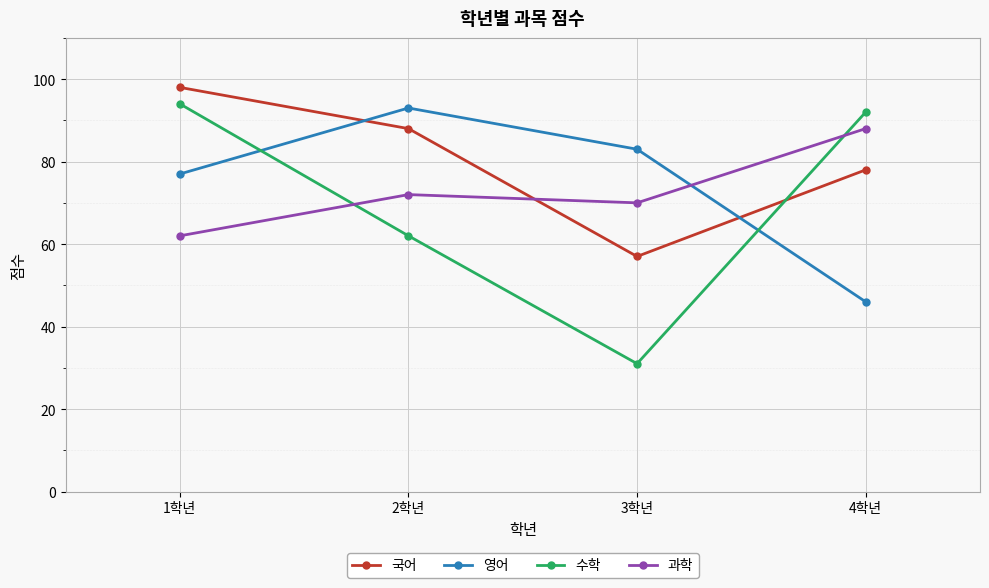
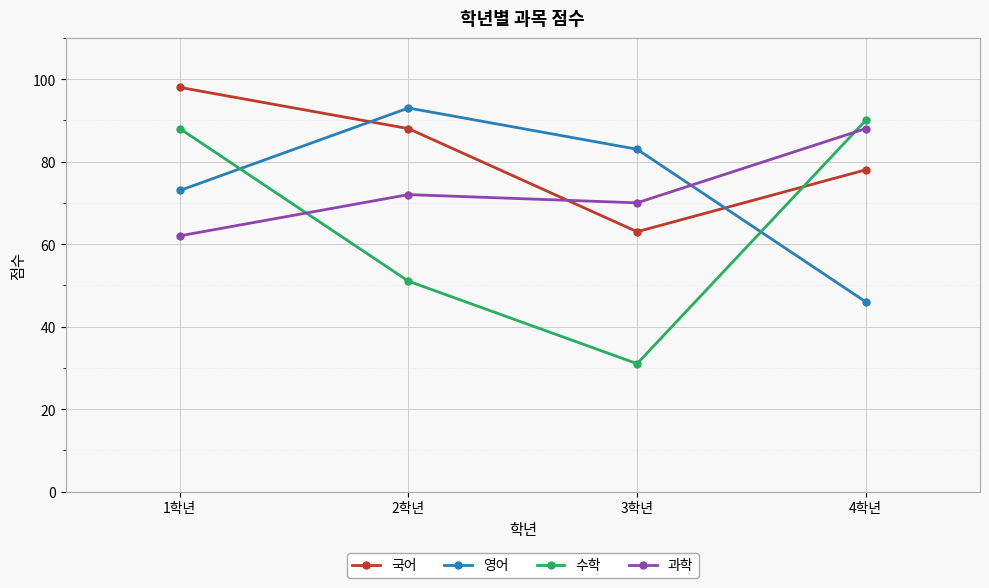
영어, 1학년: 77 -> 73
수학, 1학년: 94 -> 88
수학, 2학년: 62 -> 51
국어, 3학년: 57 -> 63
수학, 4학년: 92 -> 90
